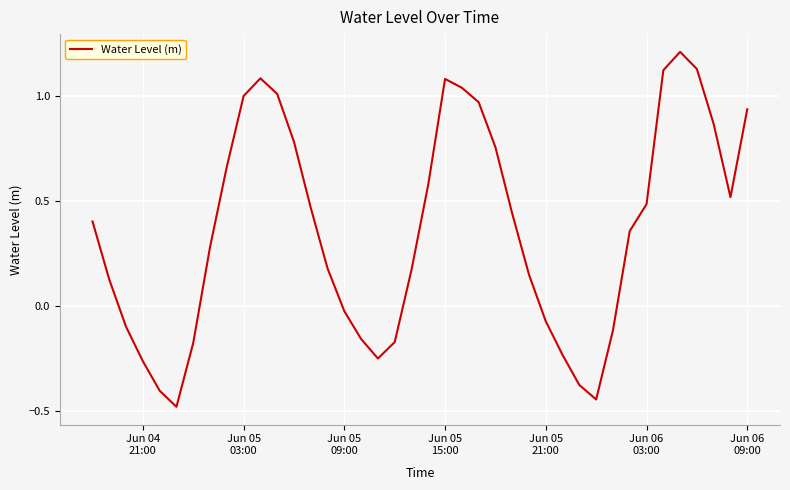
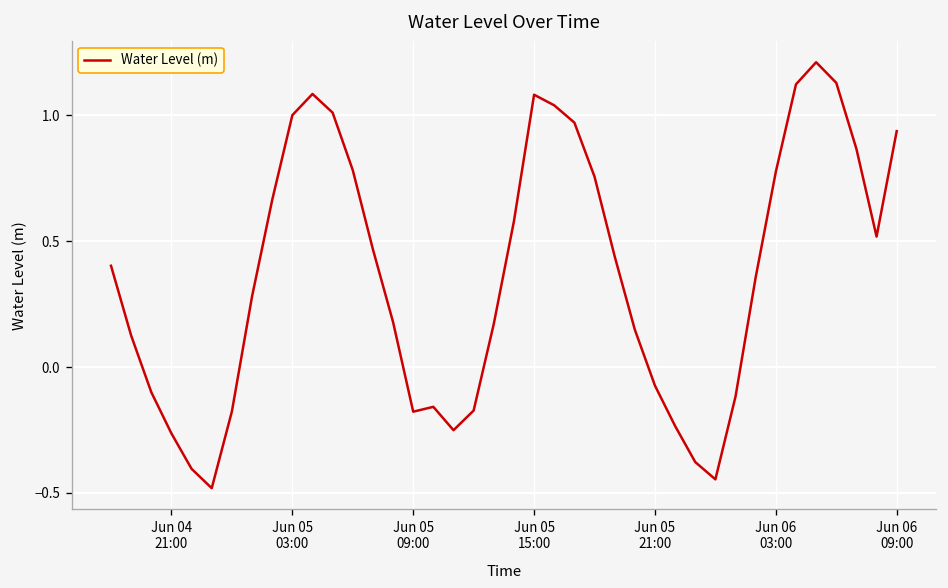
Jun 05 09:00: -0.03 -> -0.18
Jun 06 03:00: 0.49 -> 0.78
